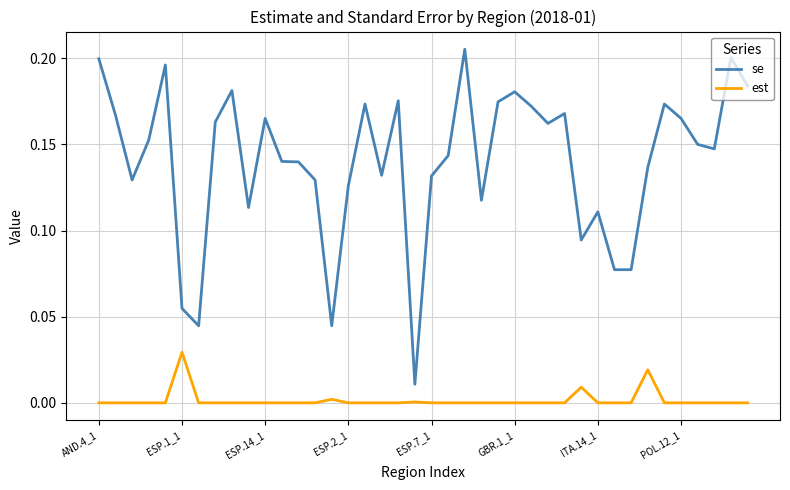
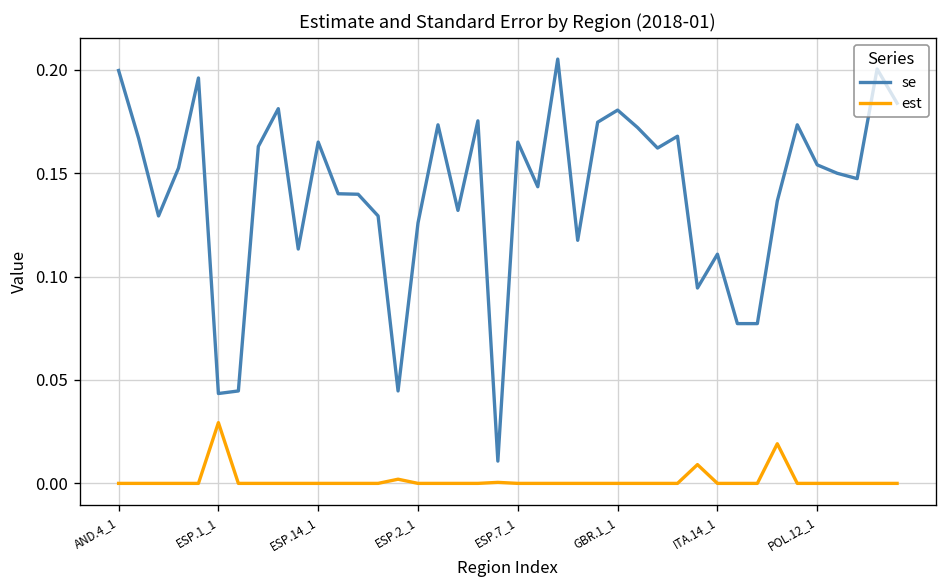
se, ESP.1_1: 0.055 -> 0.043
se, ESP.7_1: 0.132 -> 0.165
se, POL.12_1: 0.165 -> 0.154
